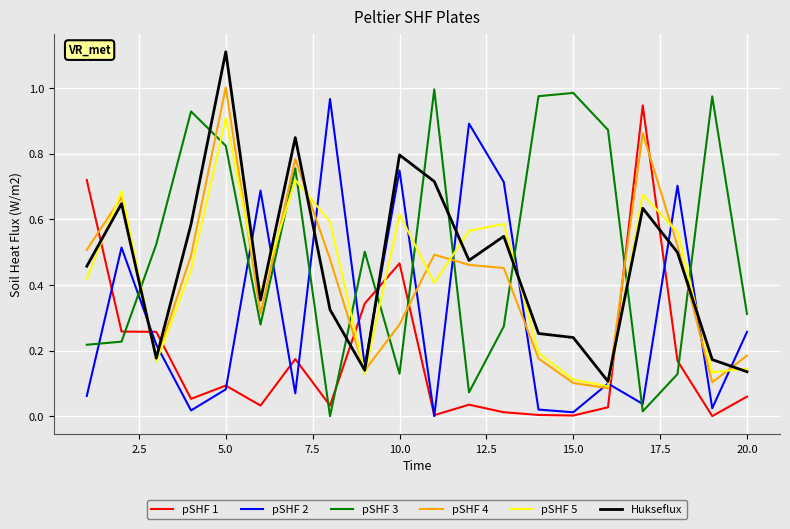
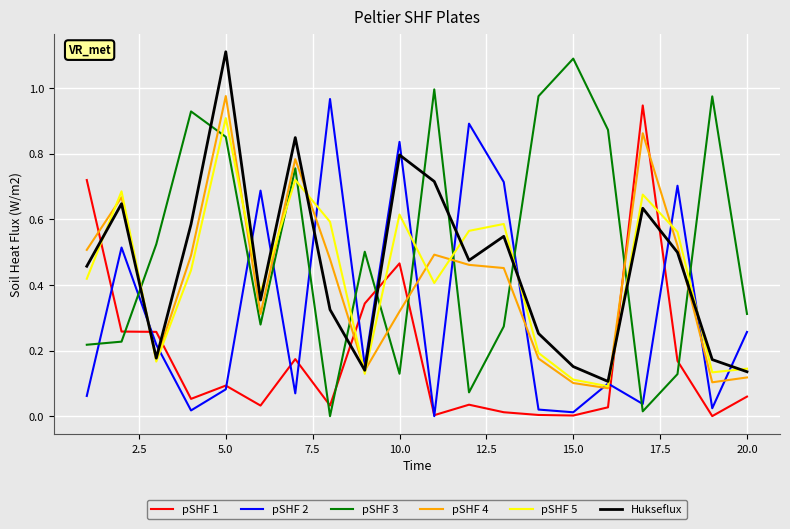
pSHF 3, 5.0: 0.82 -> 0.85
pSHF 4, 5.0: 1.00 -> 0.98
pSHF 2, 10.0: 0.75 -> 0.84
pSHF 4, 10.0: 0.28 -> 0.32
pSHF 3, 15.0: 0.99 -> 1.09
Hukseflux, 15.0: 0.24 -> 0.15
pSHF 4, 20.0: 0.18 -> 0.12
